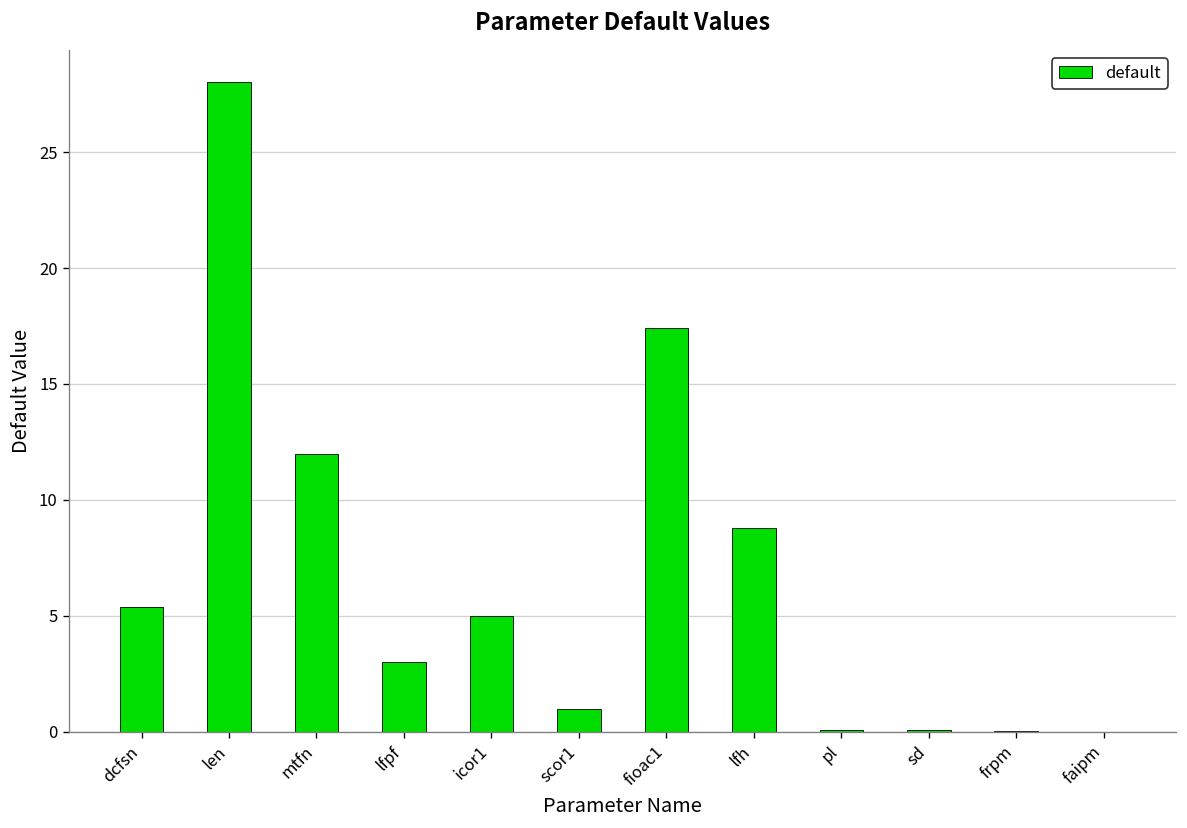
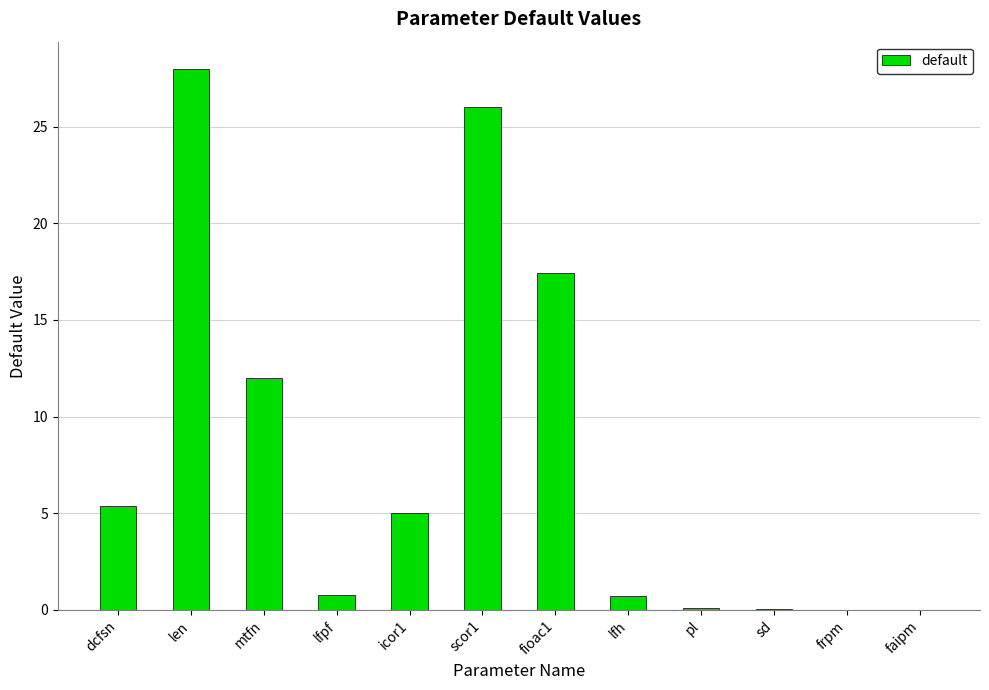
lfpf: 3.0 -> 0.8
scor1: 1 -> 26
lfh: 8.8 -> 0.7
